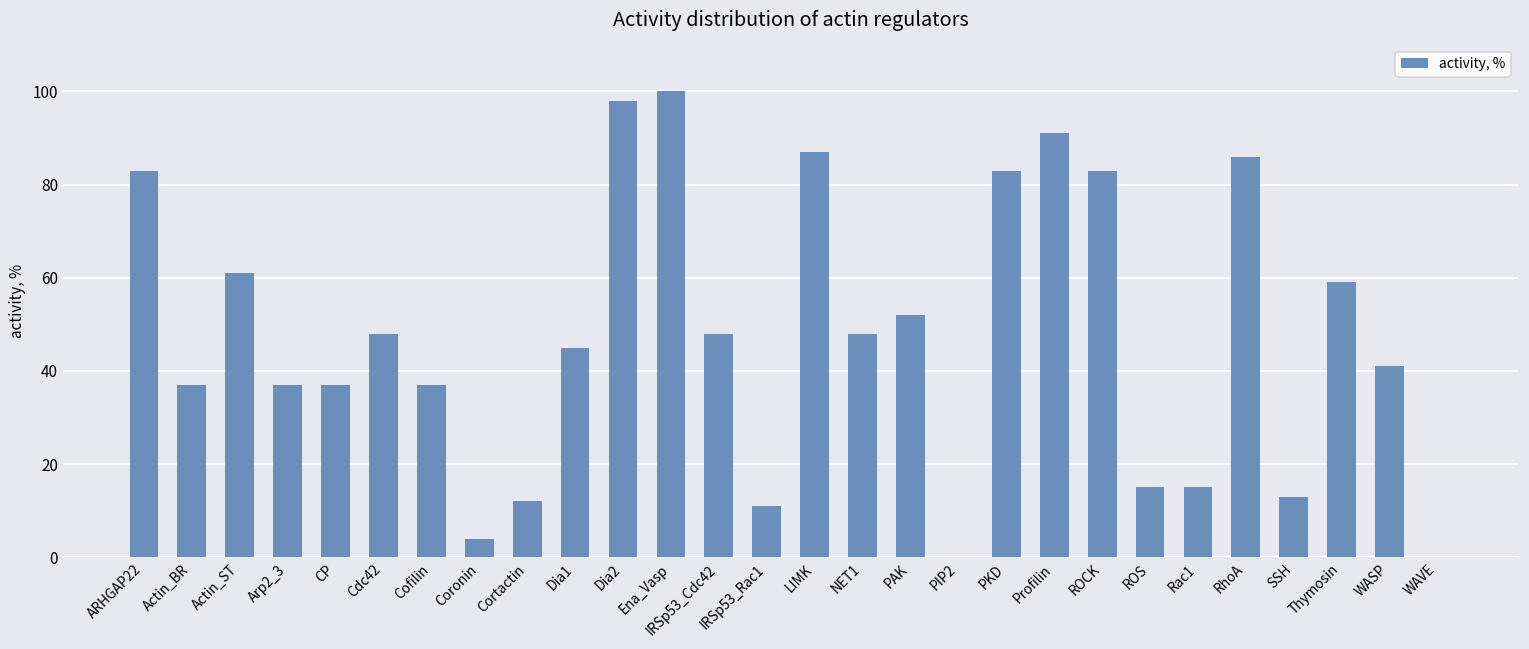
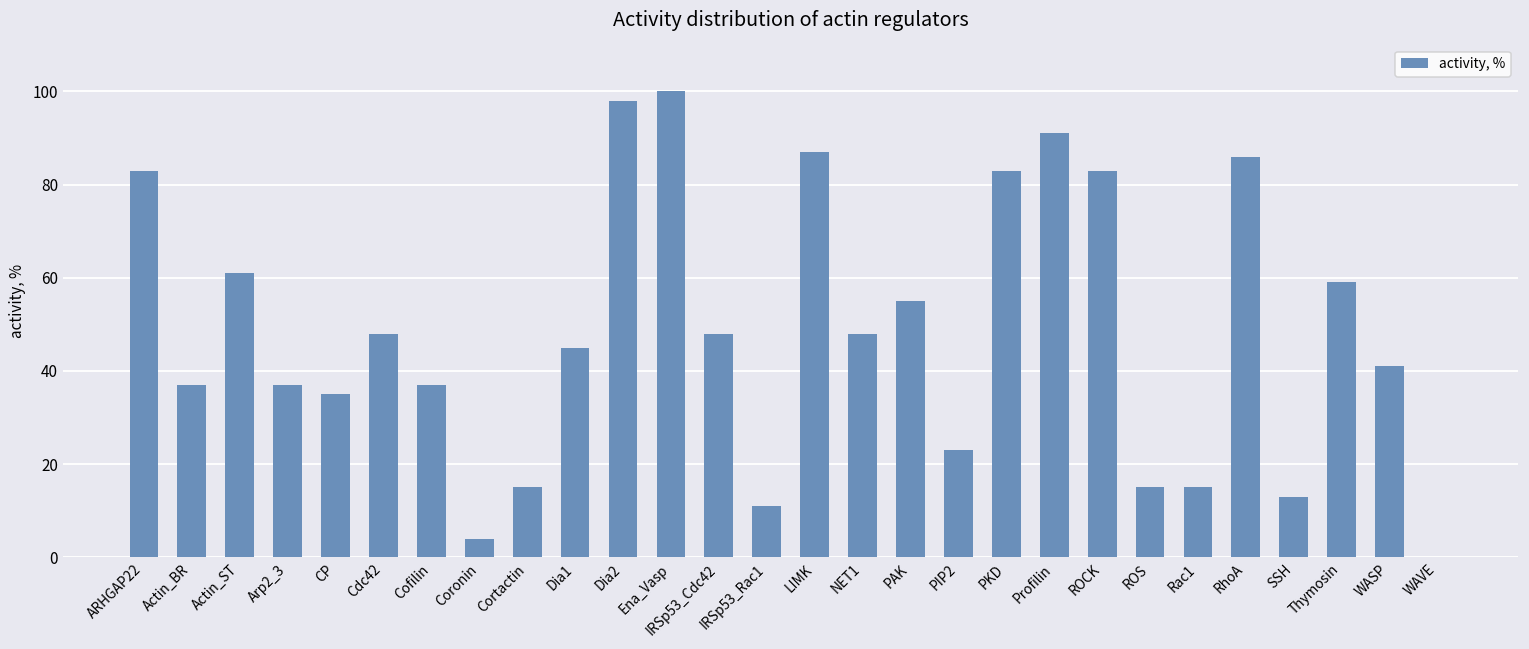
CP: 37 -> 35
Cortactin: 12 -> 15
PAK: 52 -> 55
PIP2: 0 -> 23
